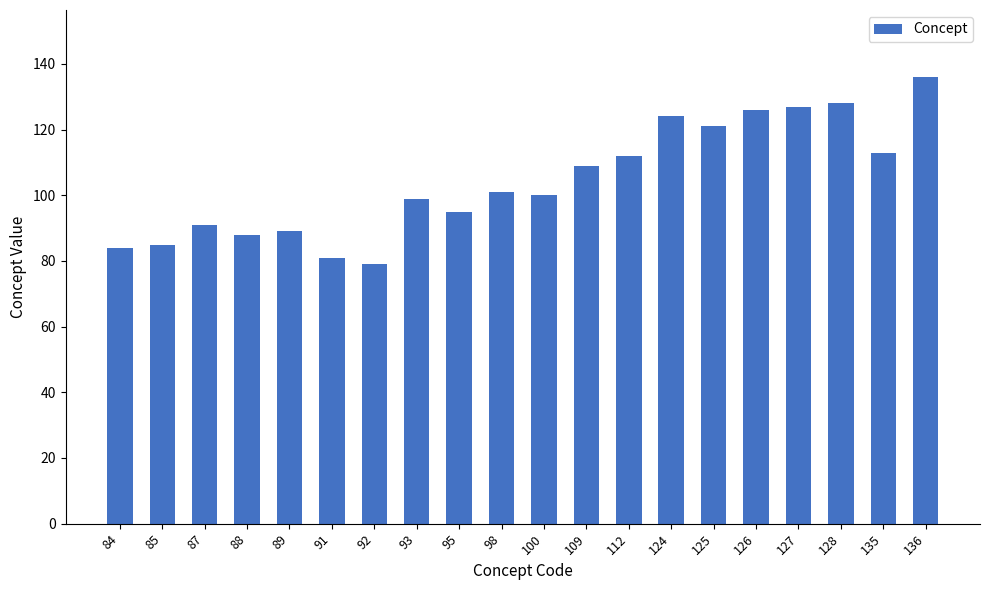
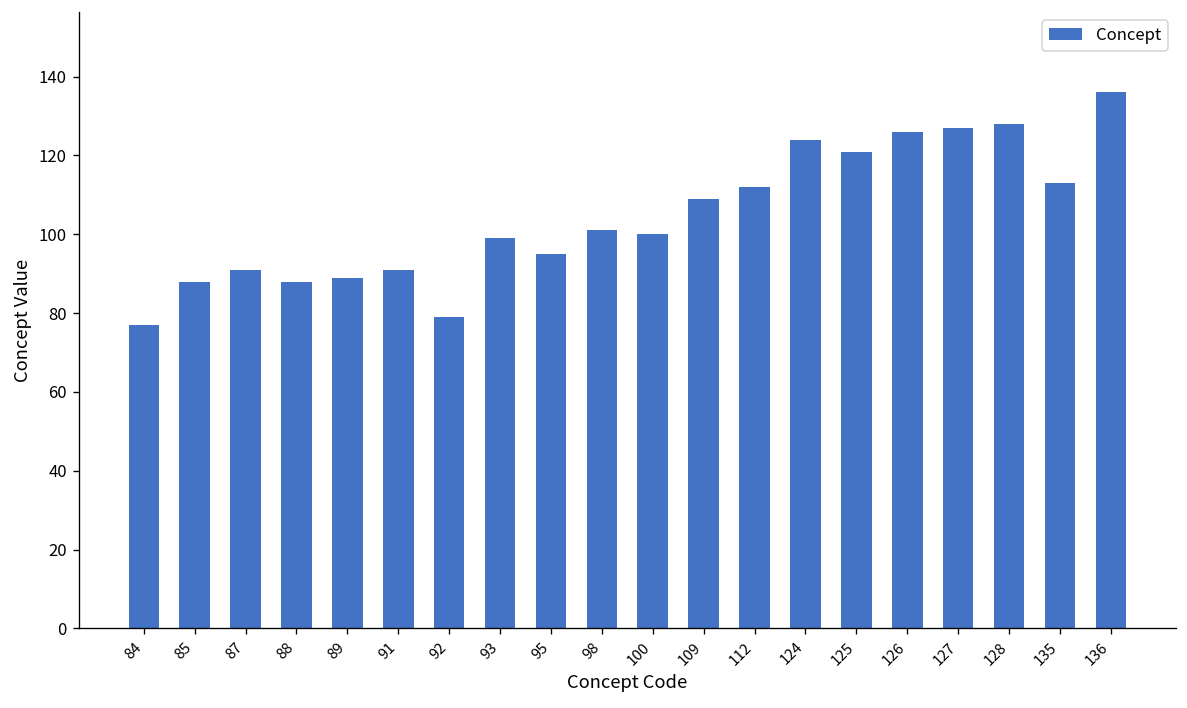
84: 84 -> 77
85: 85 -> 88
91: 81 -> 91
